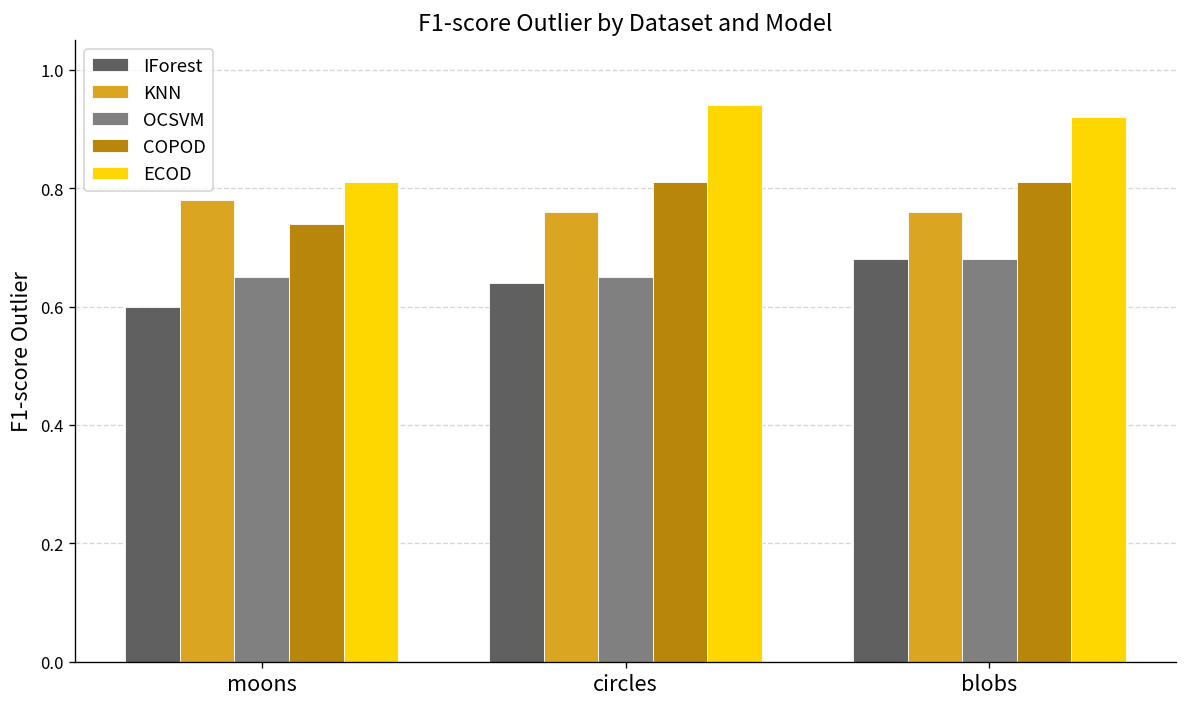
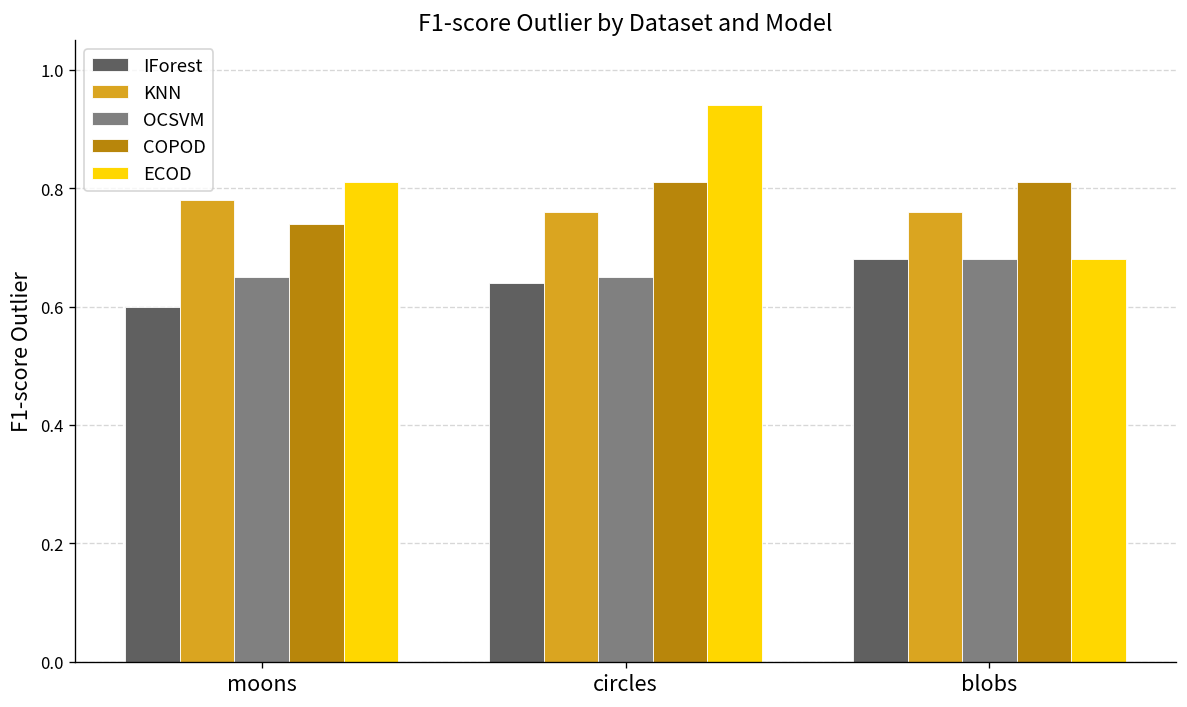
ECOD, blobs: 0.92 -> 0.68
